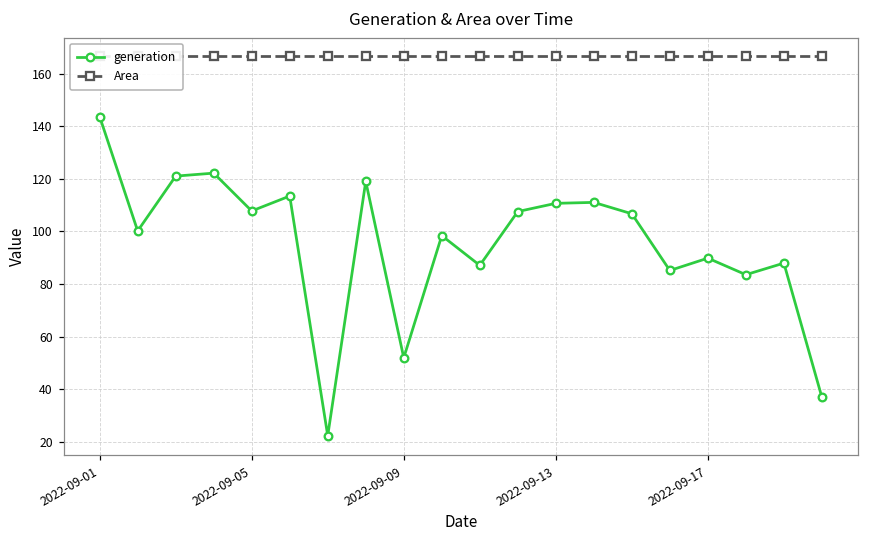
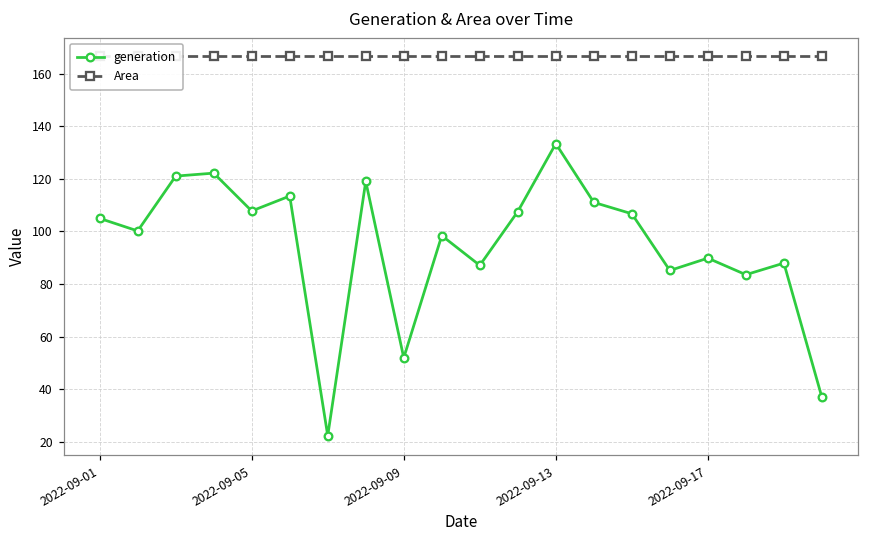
generation, 2022-09-01: 144 -> 105
generation, 2022-09-13: 111 -> 133
